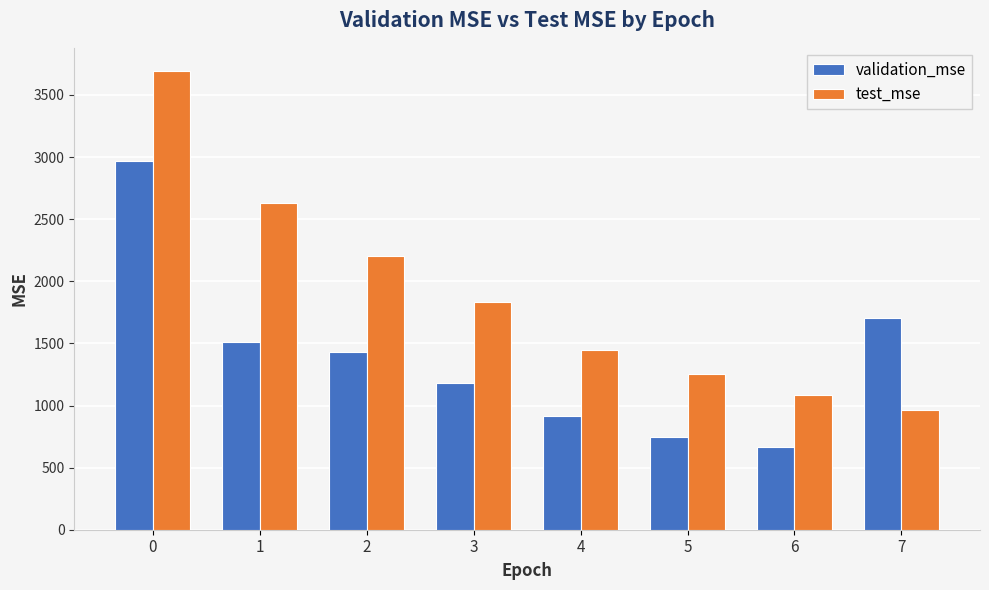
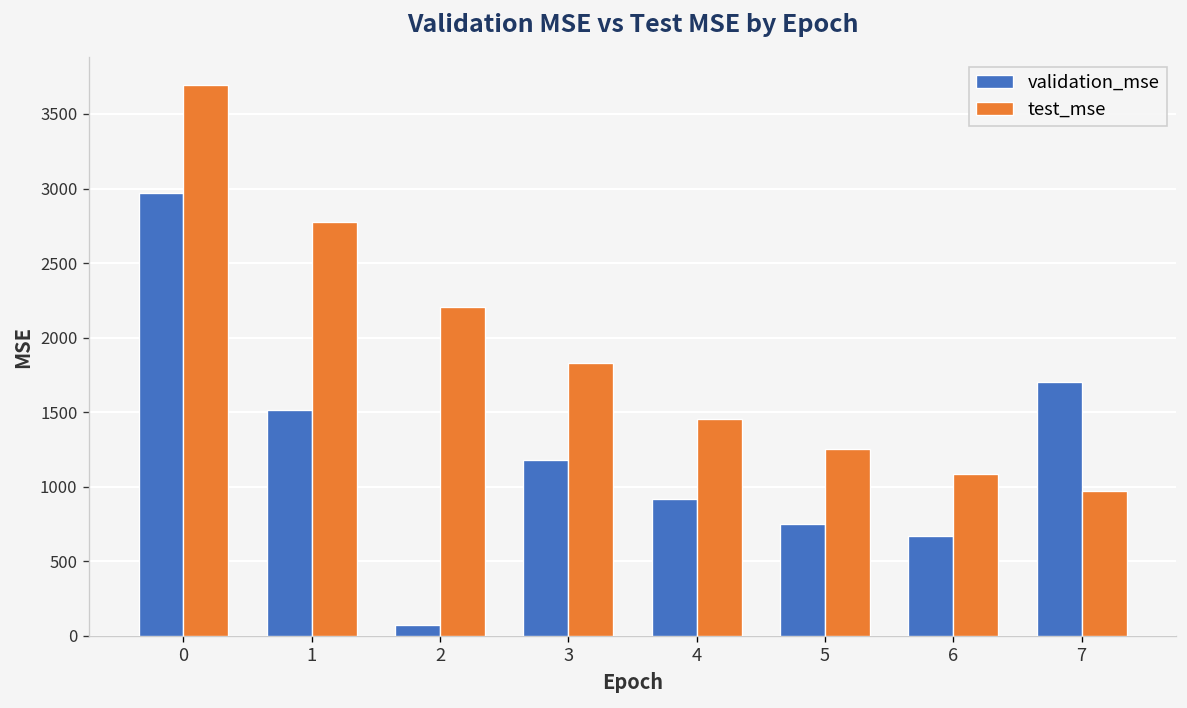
test_mse, 1: 2630 -> 2770
validation_mse, 2: 1430 -> 70
